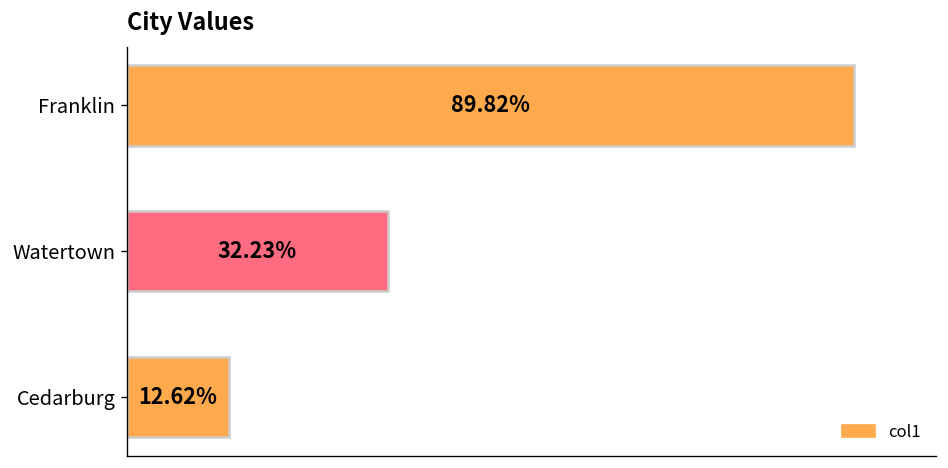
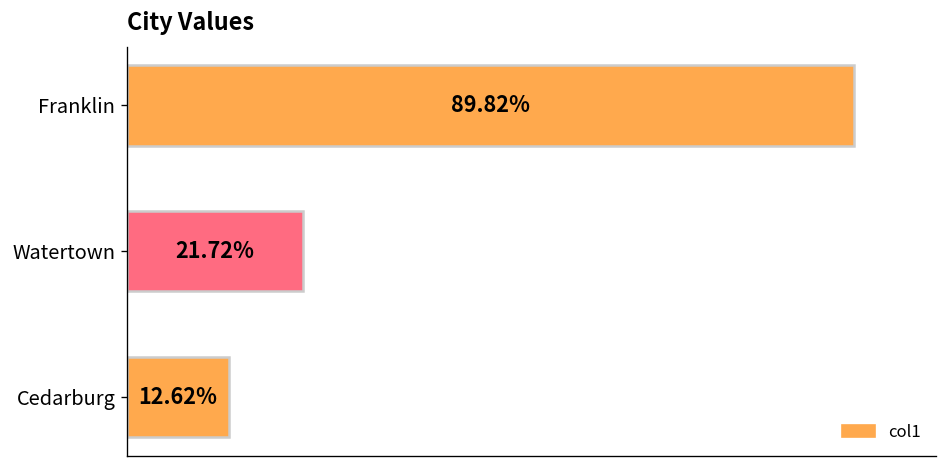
Watertown: 32.23% -> 21.72%
